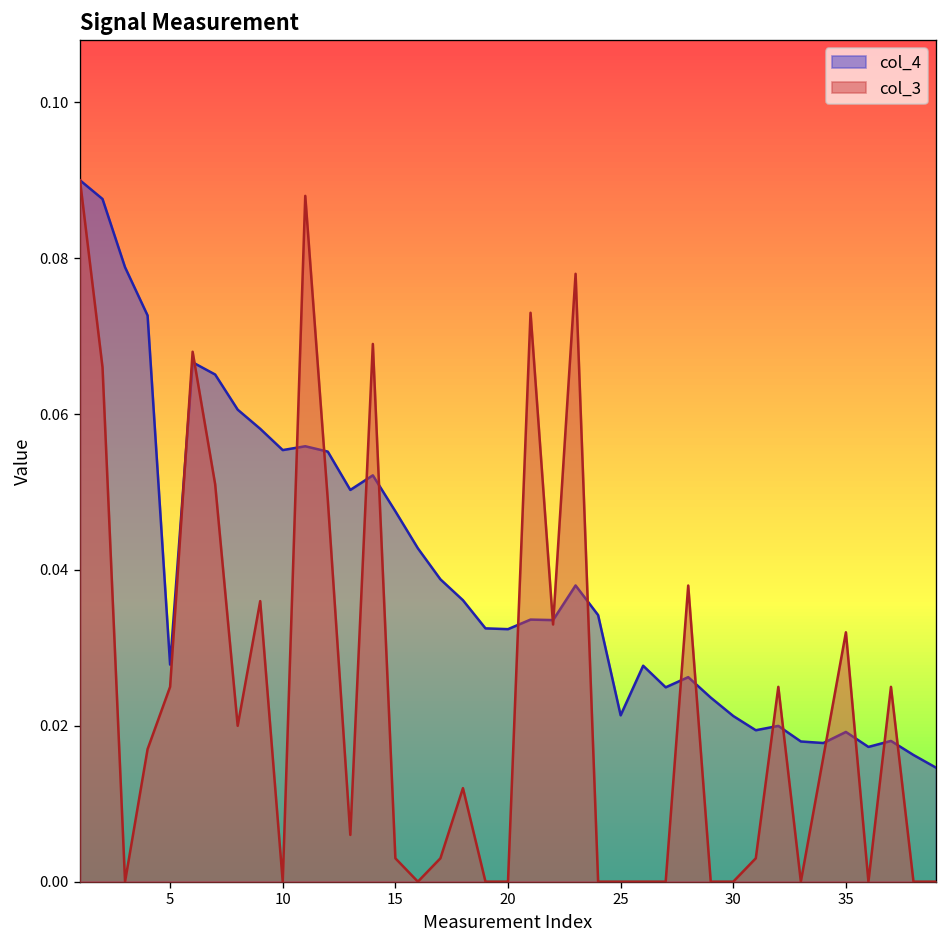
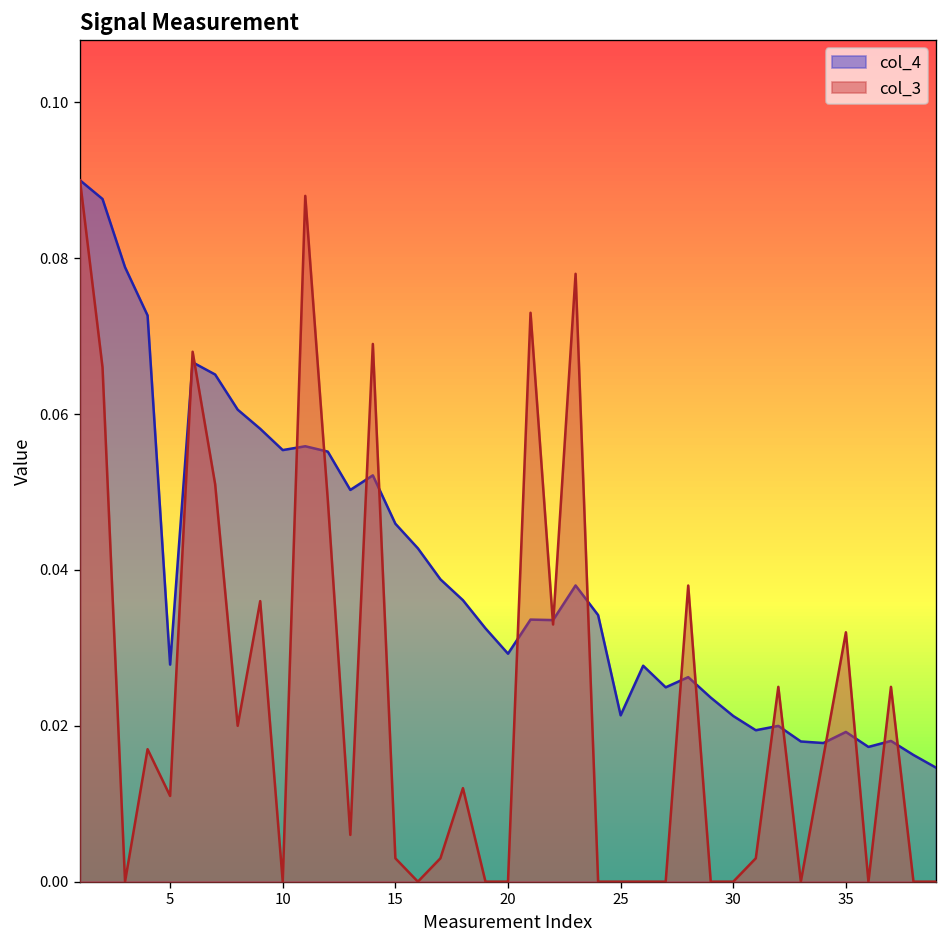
col_3, 5: 0.025 -> 0.011
col_4, 15: 0.048 -> 0.046
col_4, 20: 0.032 -> 0.029
